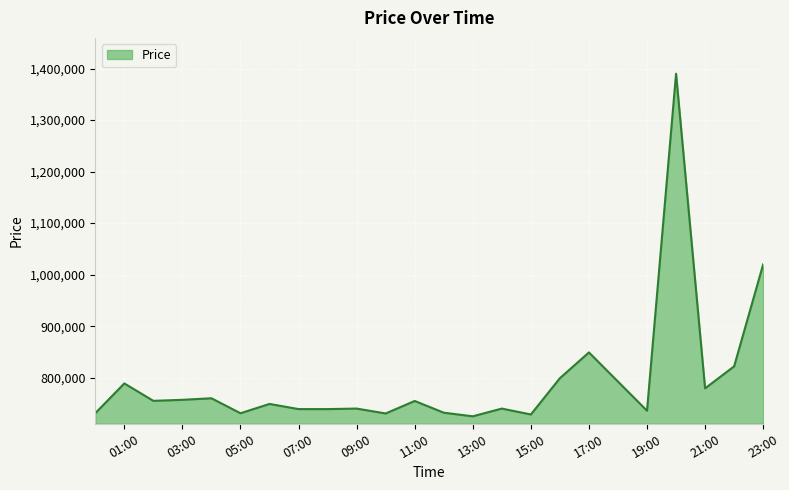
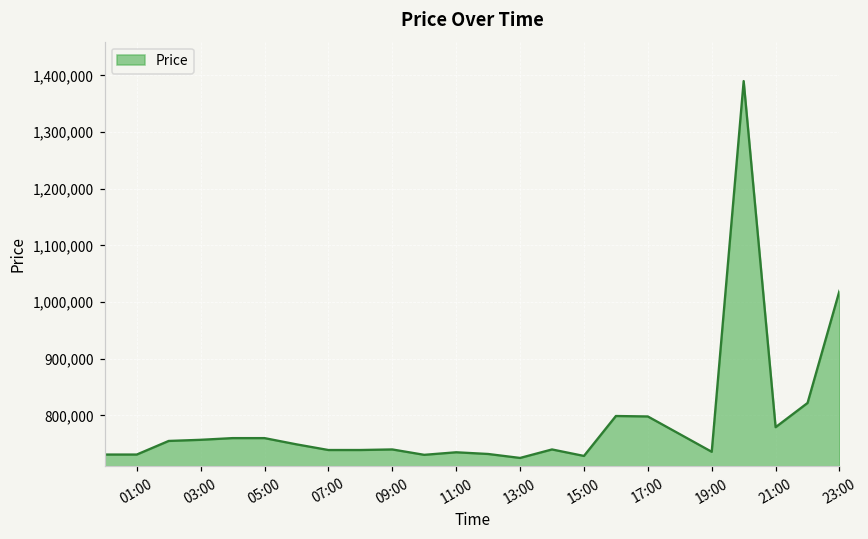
01:00: 790,000 -> 730,000
05:00: 730,000 -> 760,000
11:00: 750,000 -> 740,000
17:00: 850,000 -> 800,000
